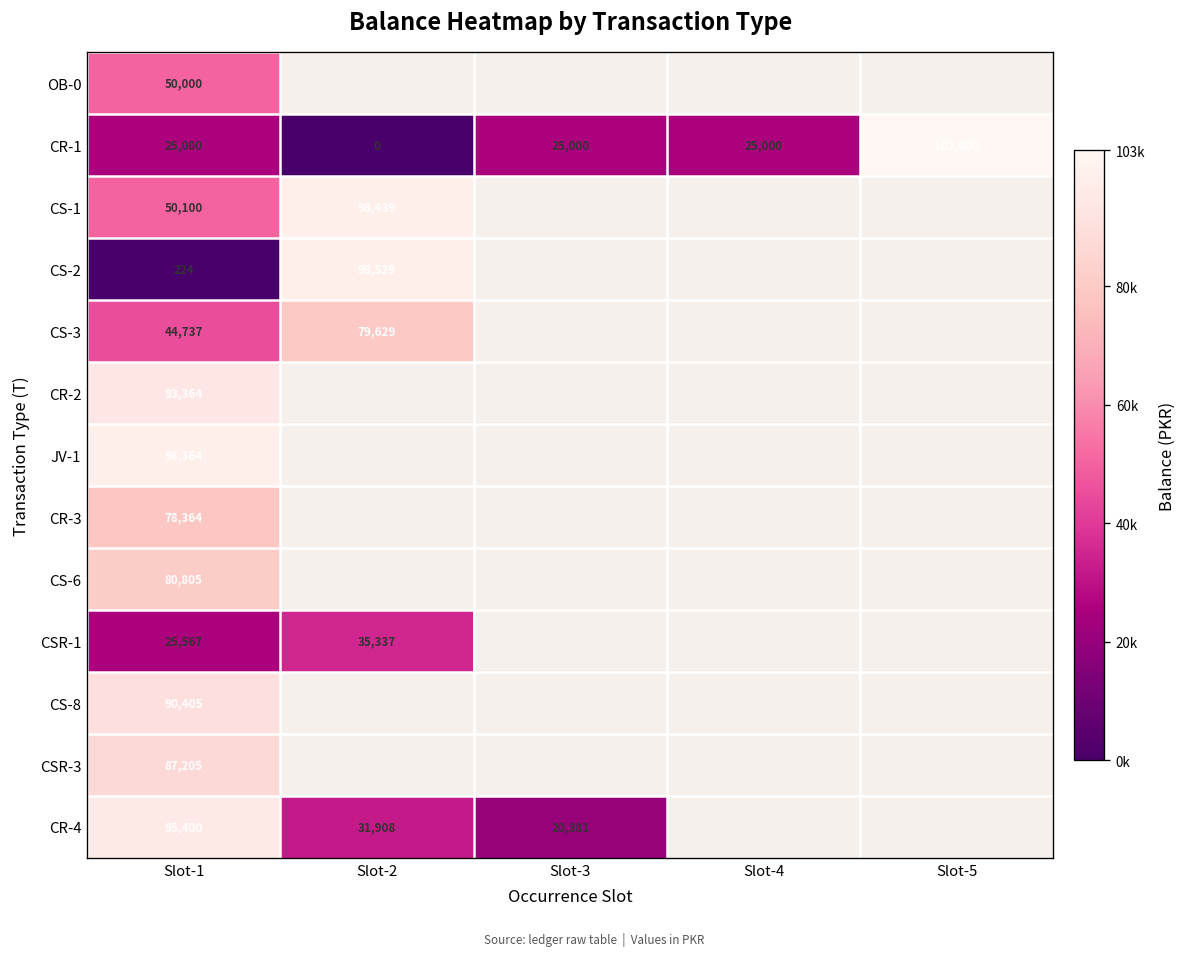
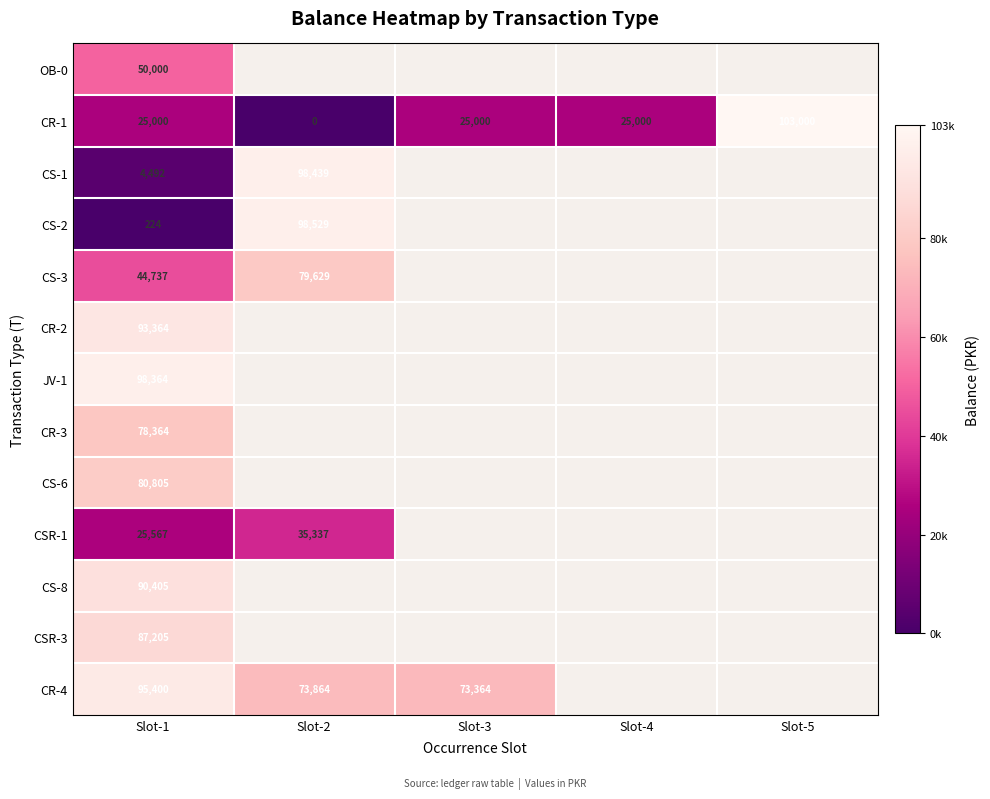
CS-1, Slot-1: 50,100 -> 4,492
CR-4, Slot-2: 31,908 -> 73,864
CR-4, Slot-3: 20,381 -> 73,364
